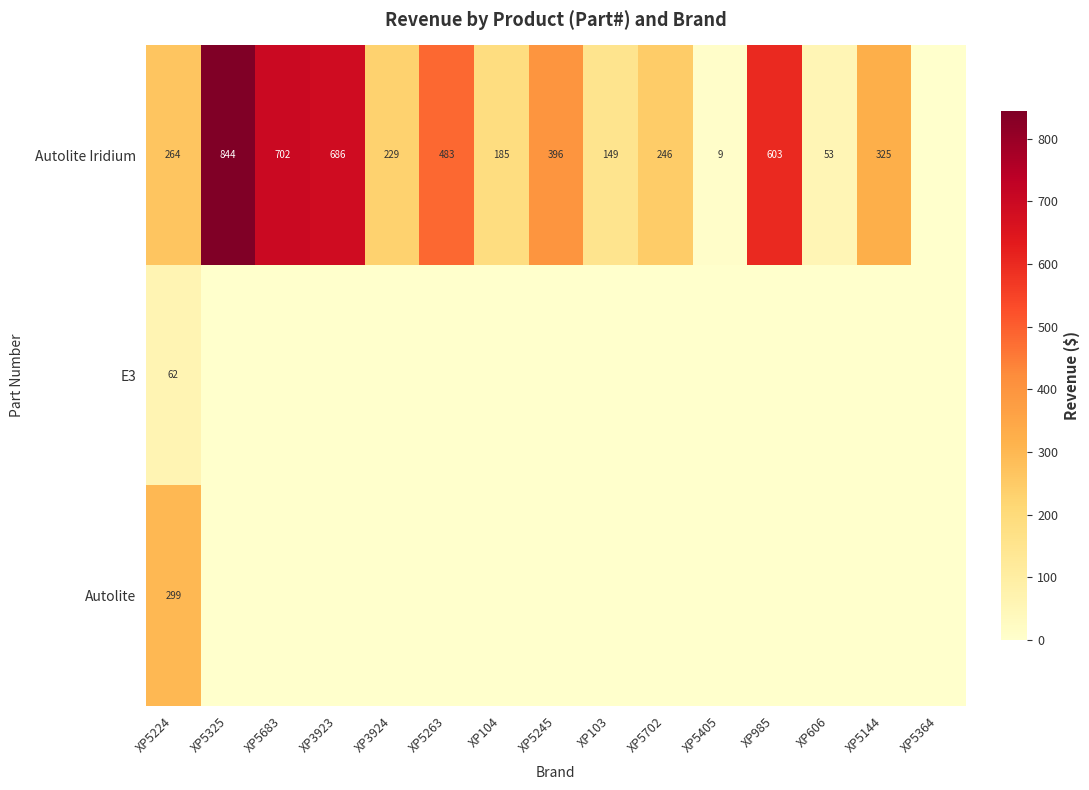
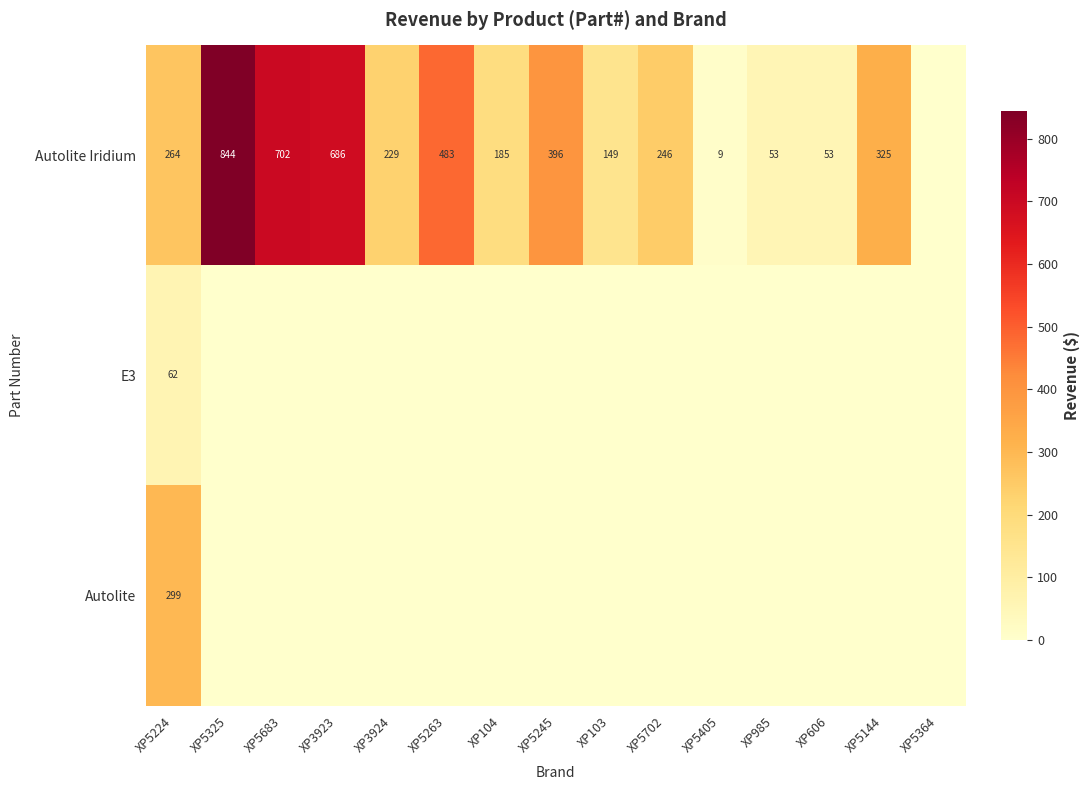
Autolite Iridium, XP985: 603 -> 53
